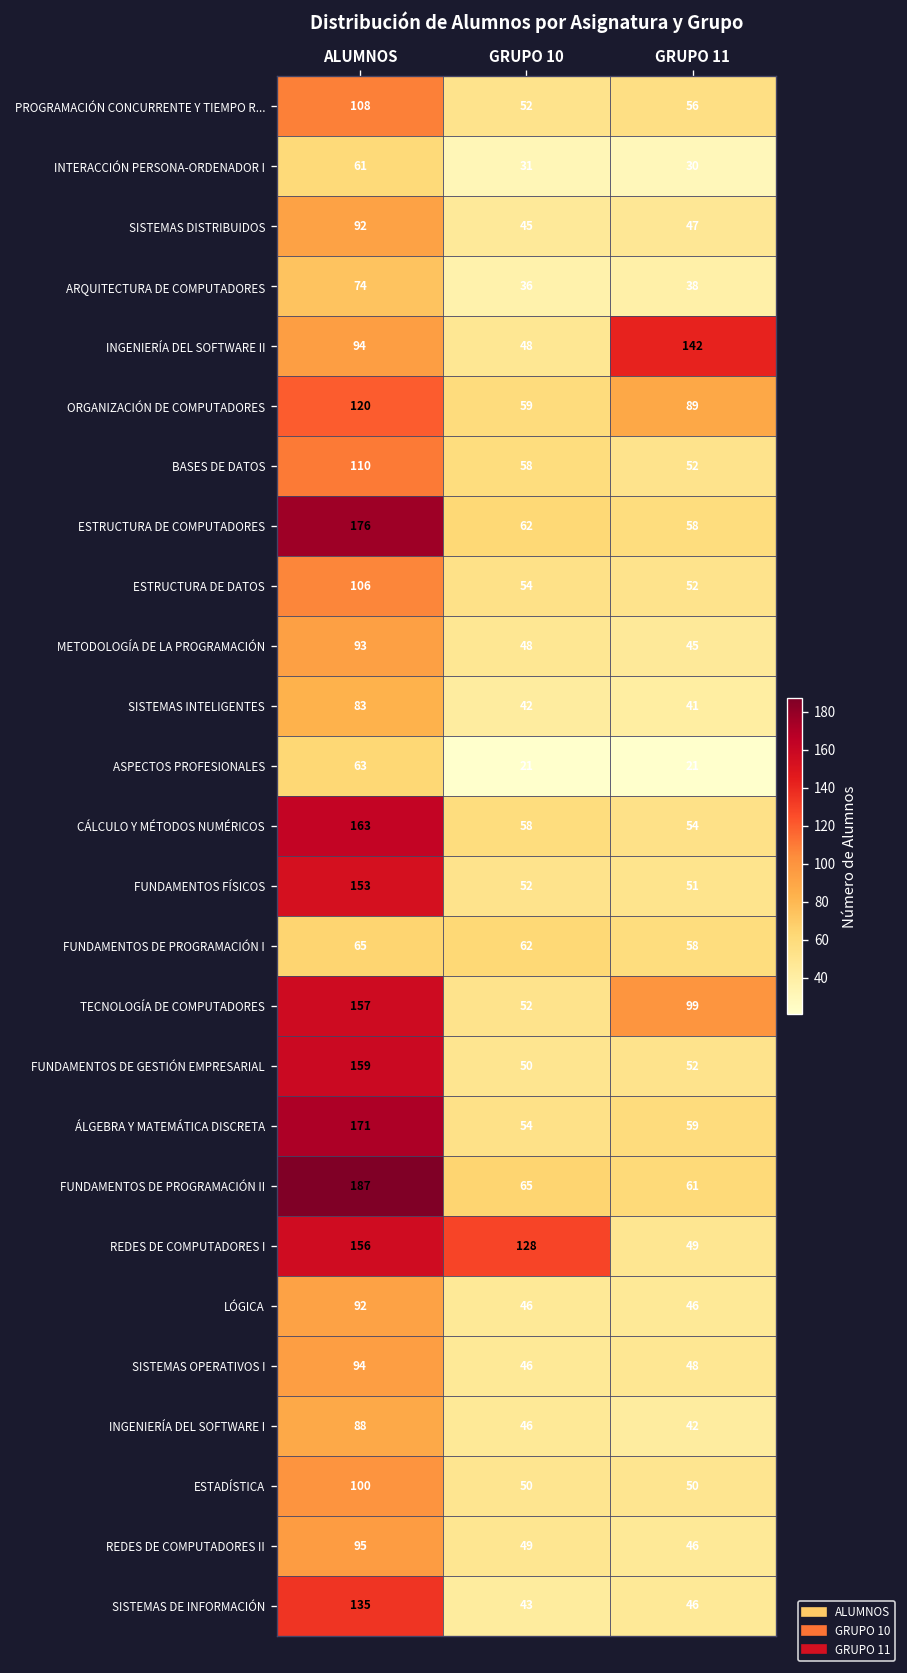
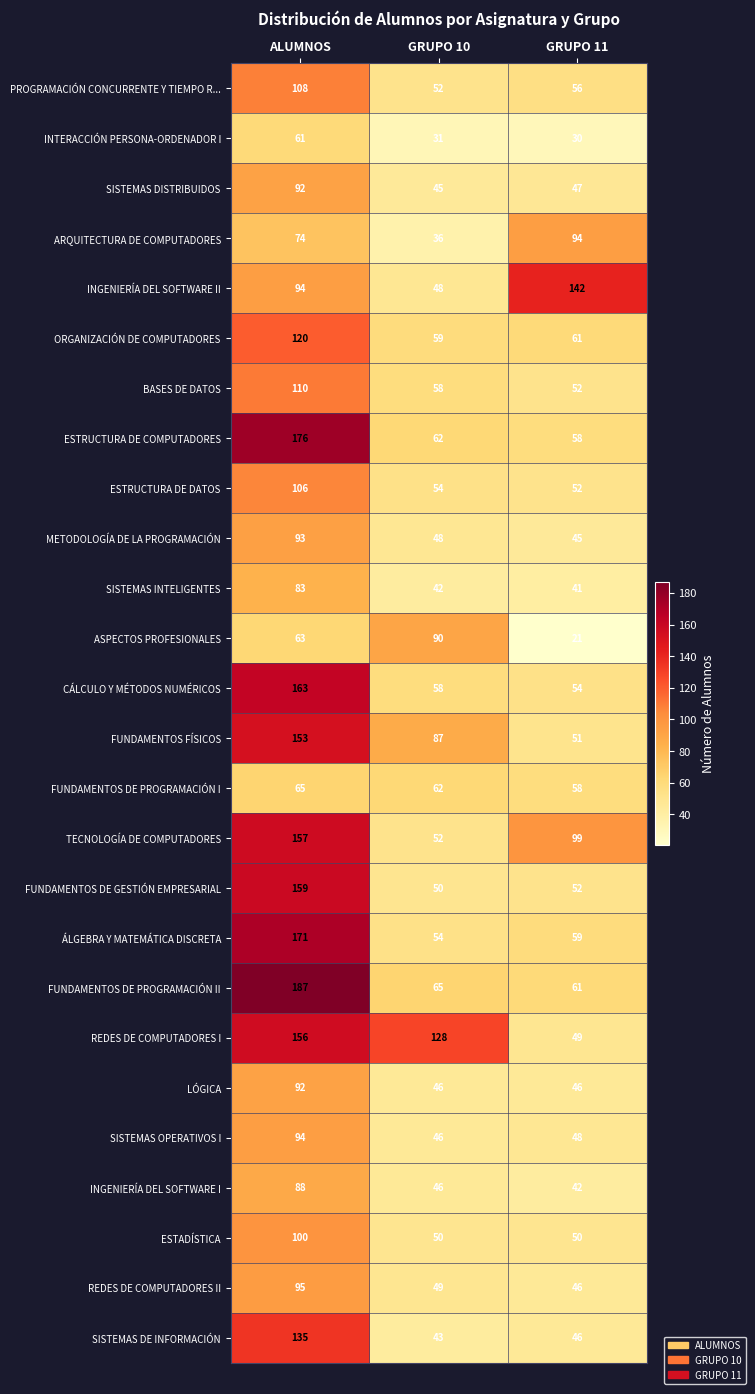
ARQUITECTURA DE COMPUTADORES, GRUPO 11: 38 -> 94
ORGANIZACIÓN DE COMPUTADORES, GRUPO 11: 89 -> 61
ASPECTOS PROFESIONALES, GRUPO 10: 21 -> 90
FUNDAMENTOS FÍSICOS, GRUPO 10: 52 -> 87
